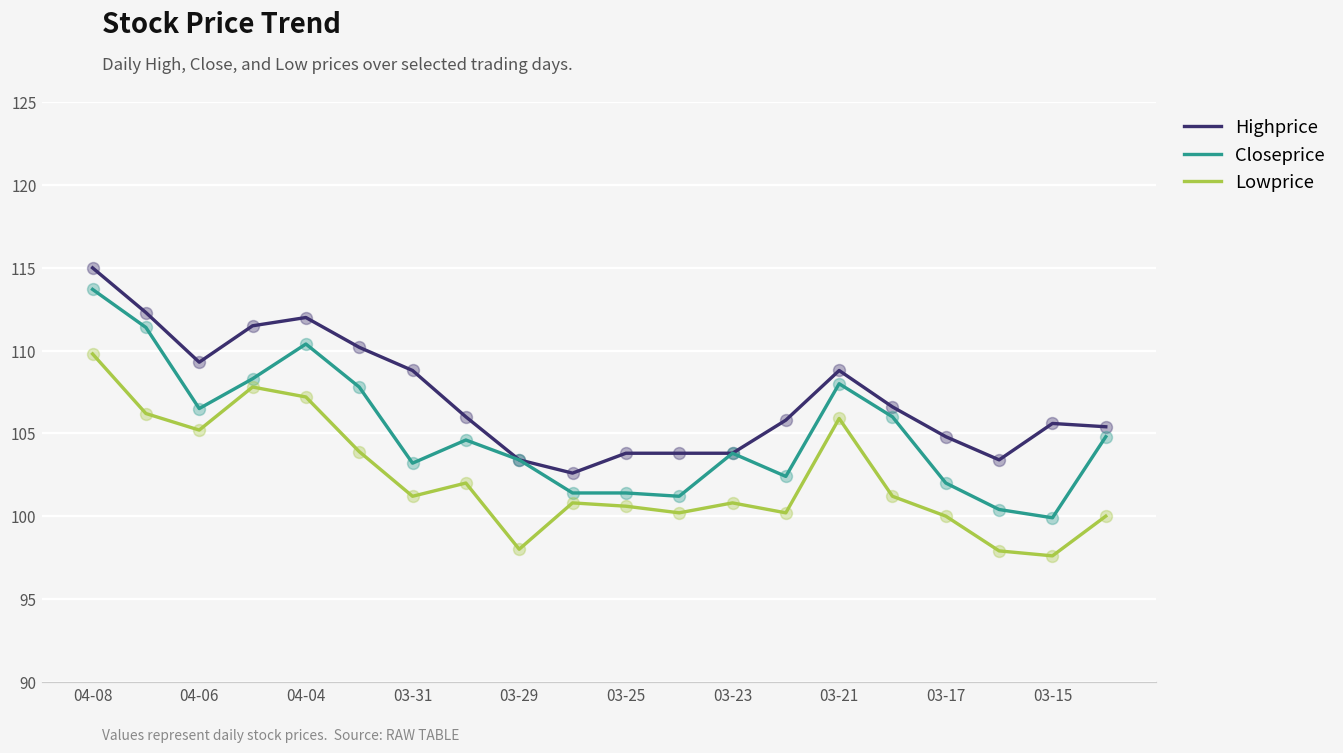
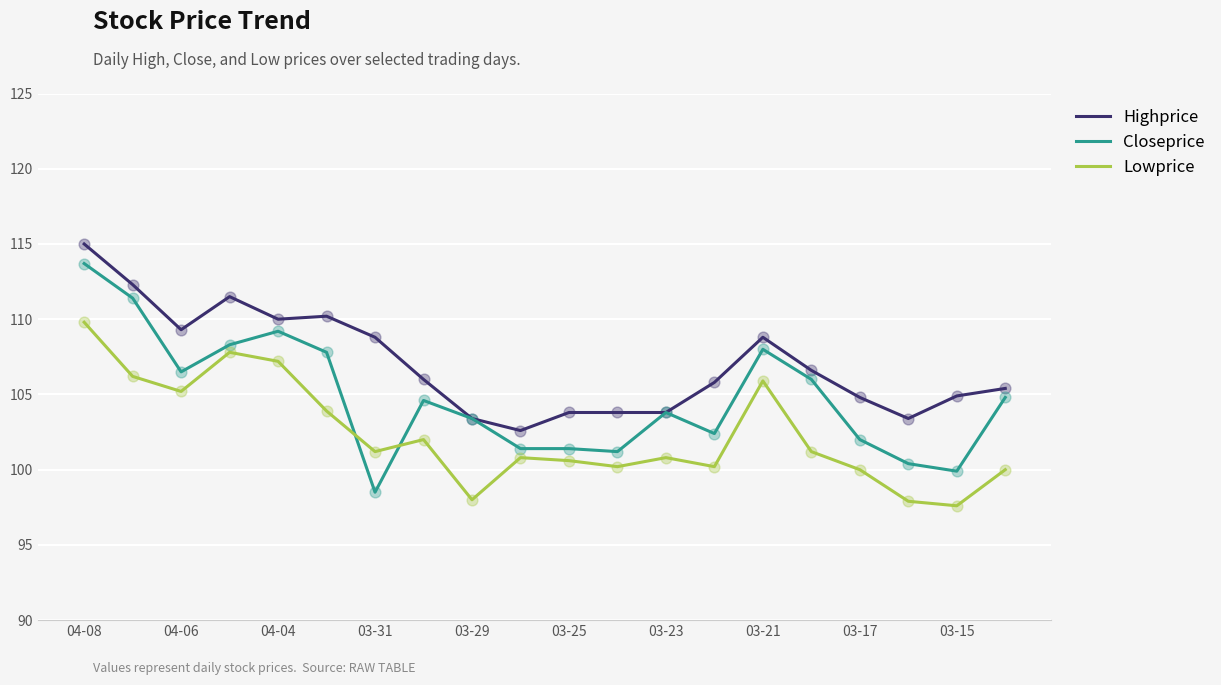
Highprice, 04-04: 112 -> 110
Closeprice, 04-04: 110.4 -> 109.2
Closeprice, 03-31: 103.2 -> 98.5
Highprice, 03-15: 105.6 -> 104.9
